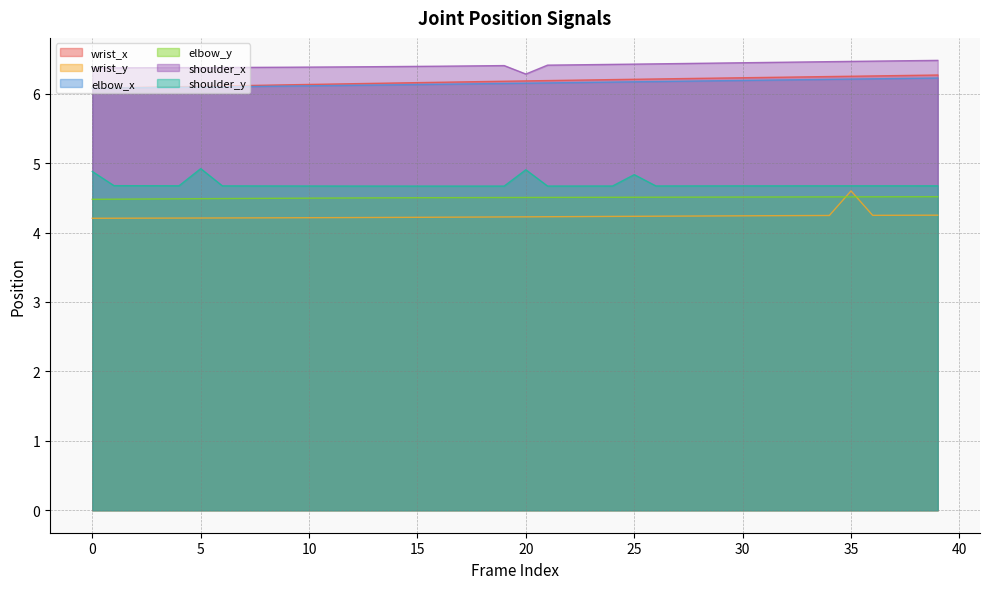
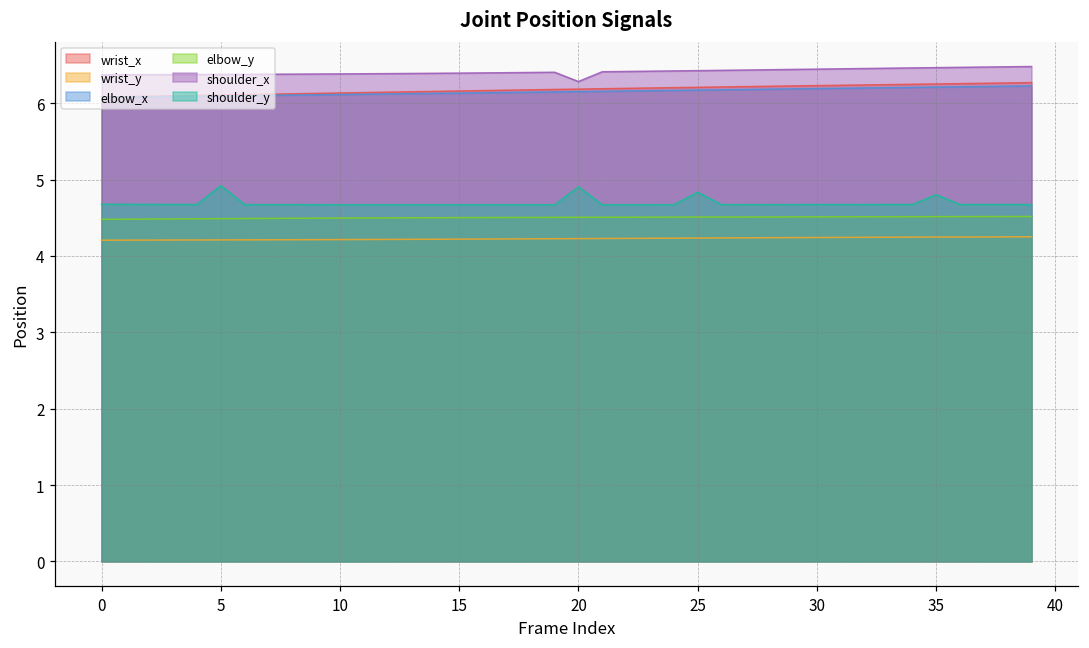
shoulder_y, 0: 4.9 -> 4.7
wrist_y, 35: 4.6 -> 4.2
shoulder_y, 35: 4.7 -> 4.8
